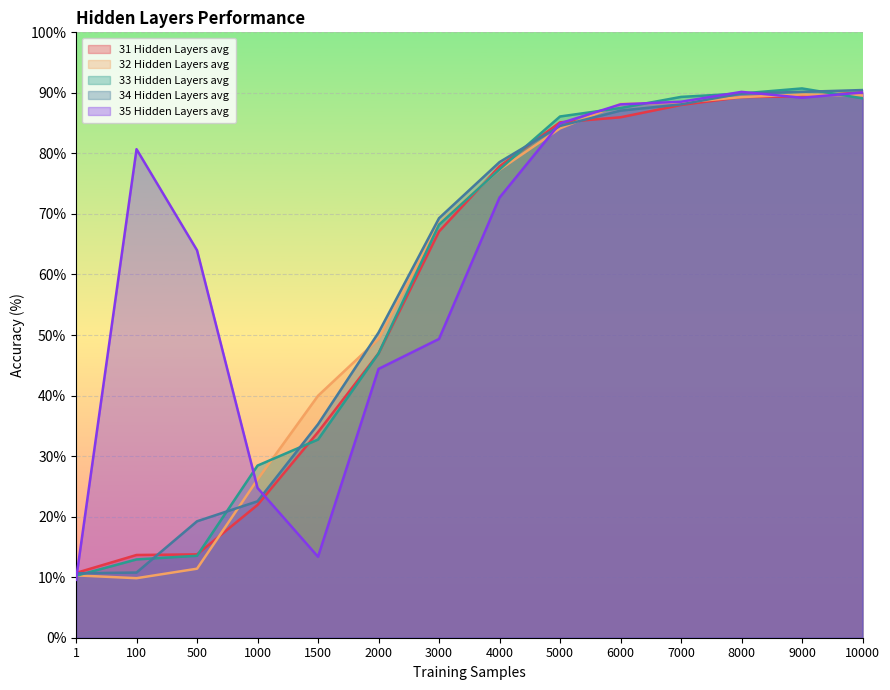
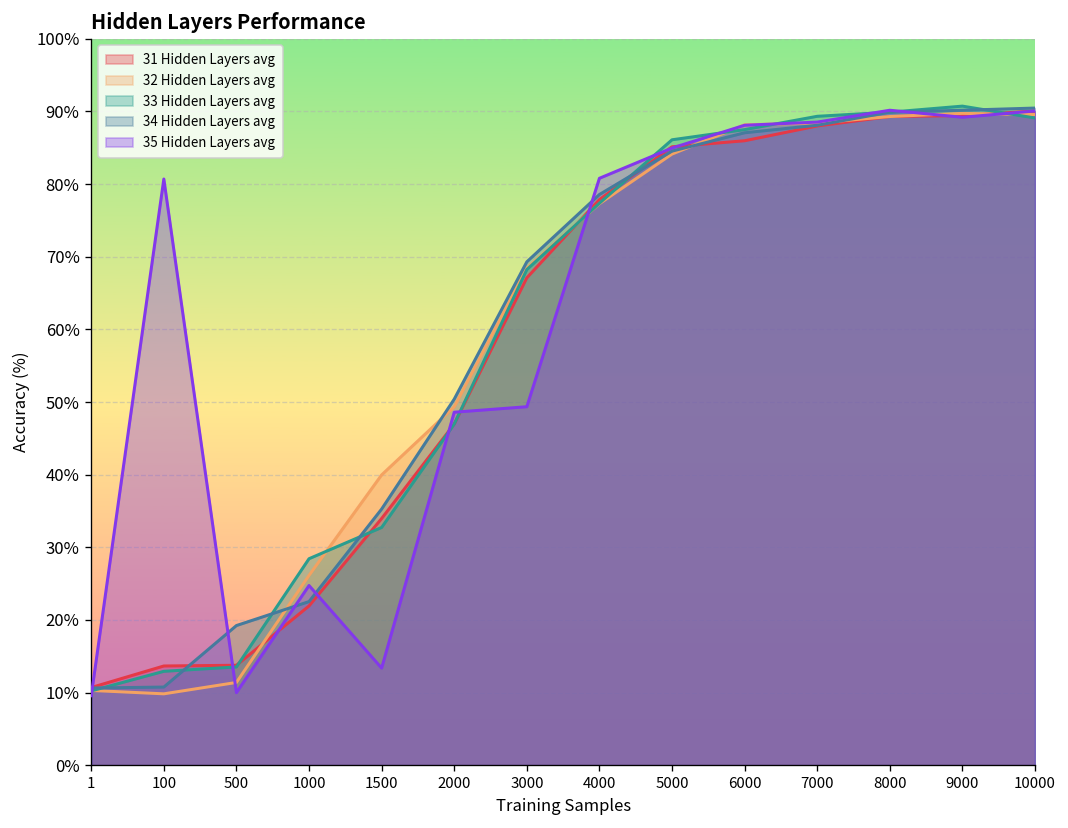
35 Hidden Layers avg, 500: 64% -> 10%
35 Hidden Layers avg, 2000: 44% -> 49%
35 Hidden Layers avg, 4000: 73% -> 81%
